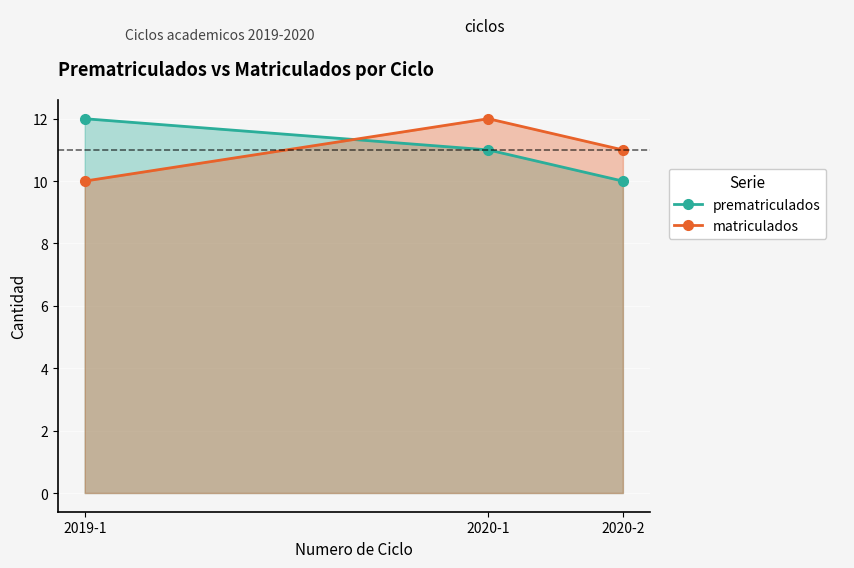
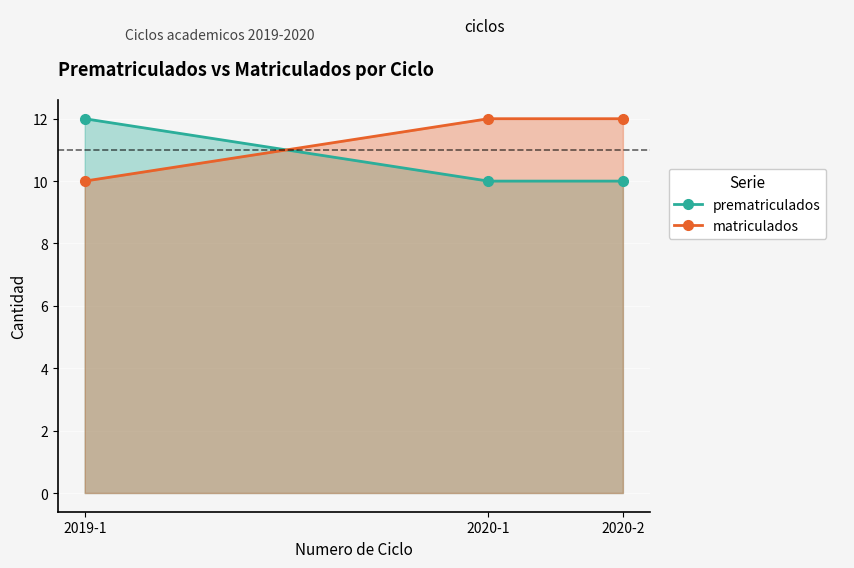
prematriculados, 2020-1: 11 -> 10
matriculados, 2020-2: 11 -> 12
